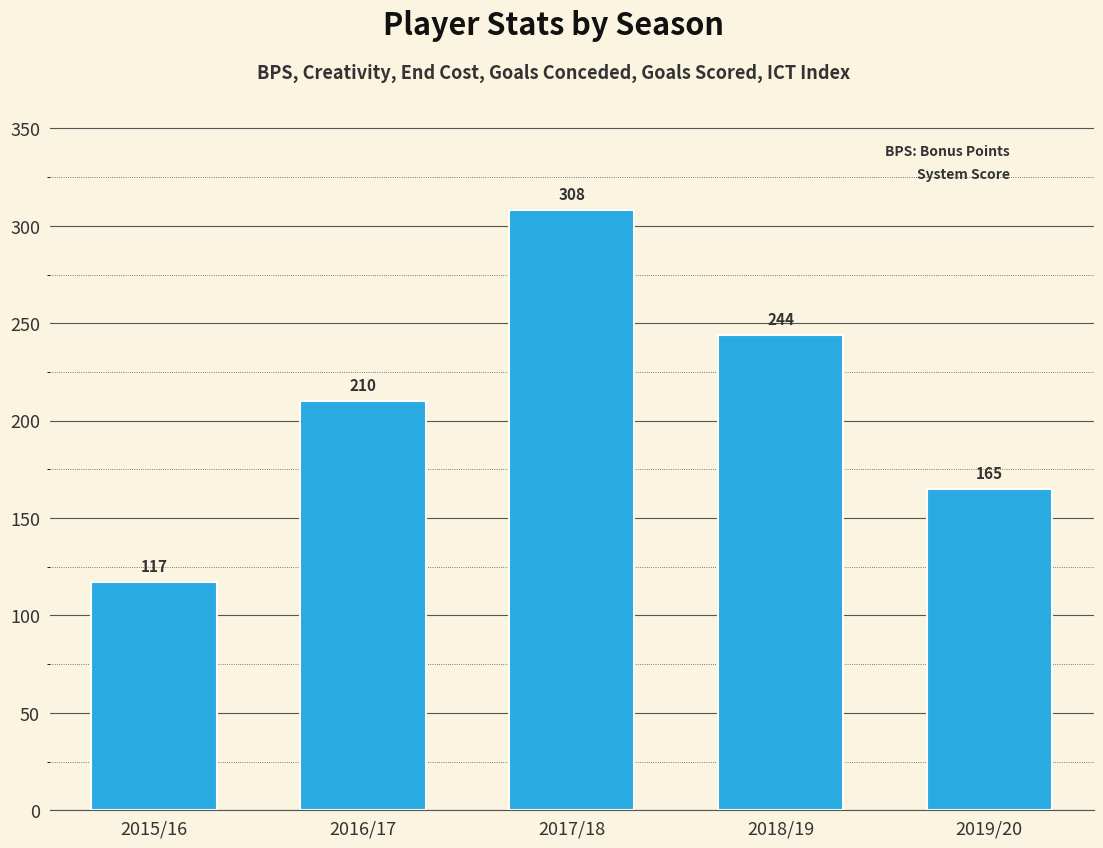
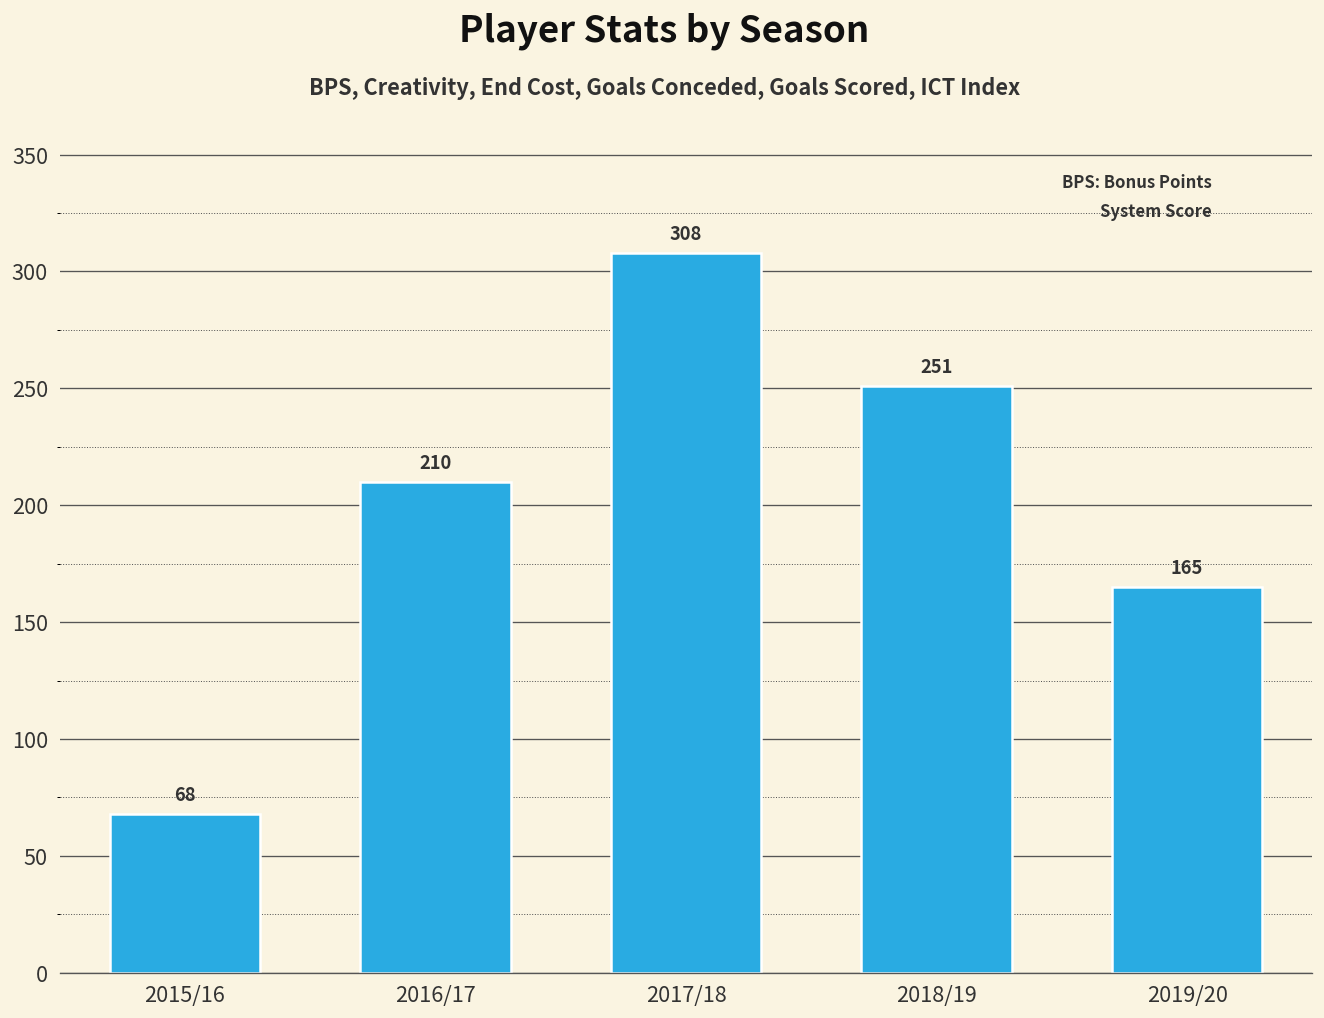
2015/16: 117 -> 68
2018/19: 244 -> 251
